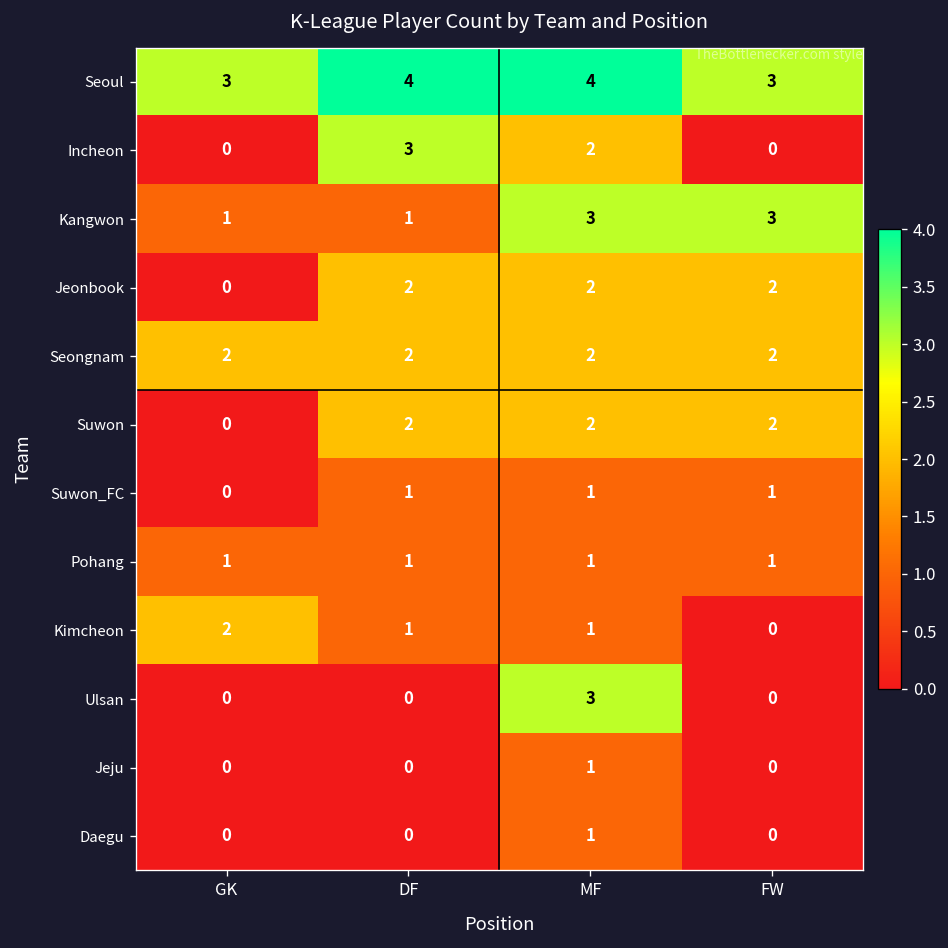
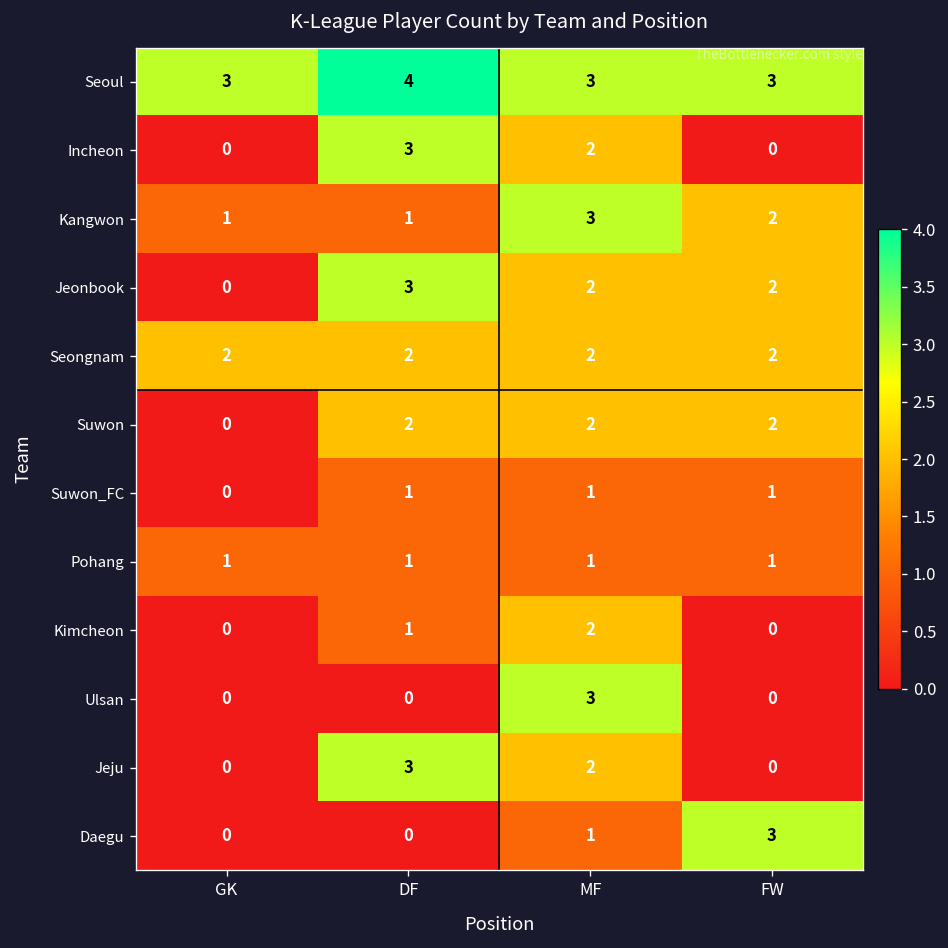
Seoul, MF: 4 -> 3
Kangwon, FW: 3 -> 2
Jeonbook, DF: 2 -> 3
Kimcheon, GK: 2 -> 0
Kimcheon, MF: 1 -> 2
Jeju, DF: 0 -> 3
Jeju, MF: 1 -> 2
Daegu, FW: 0 -> 3
